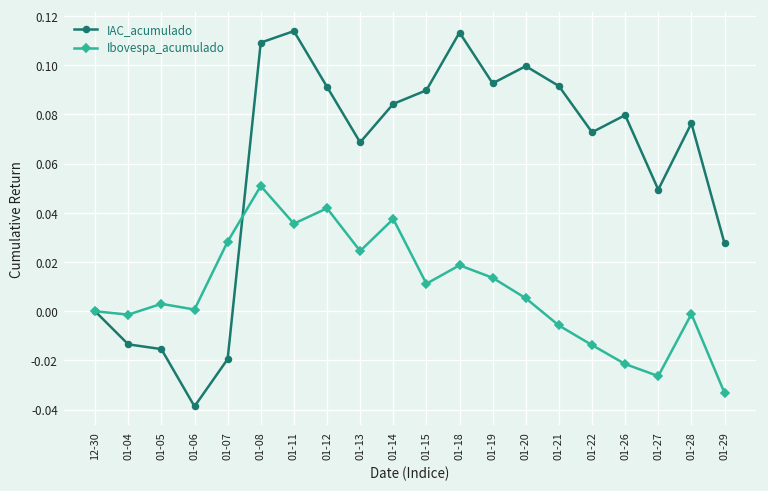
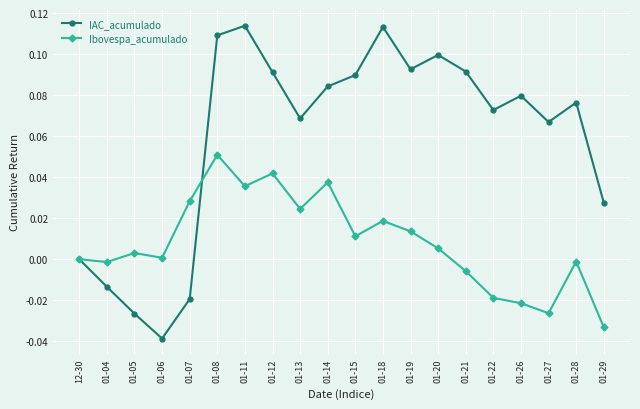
IAC_acumulado, 01-05: -0.015 -> -0.027
Ibovespa_acumulado, 01-22: -0.014 -> -0.019
IAC_acumulado, 01-27: 0.049 -> 0.067
